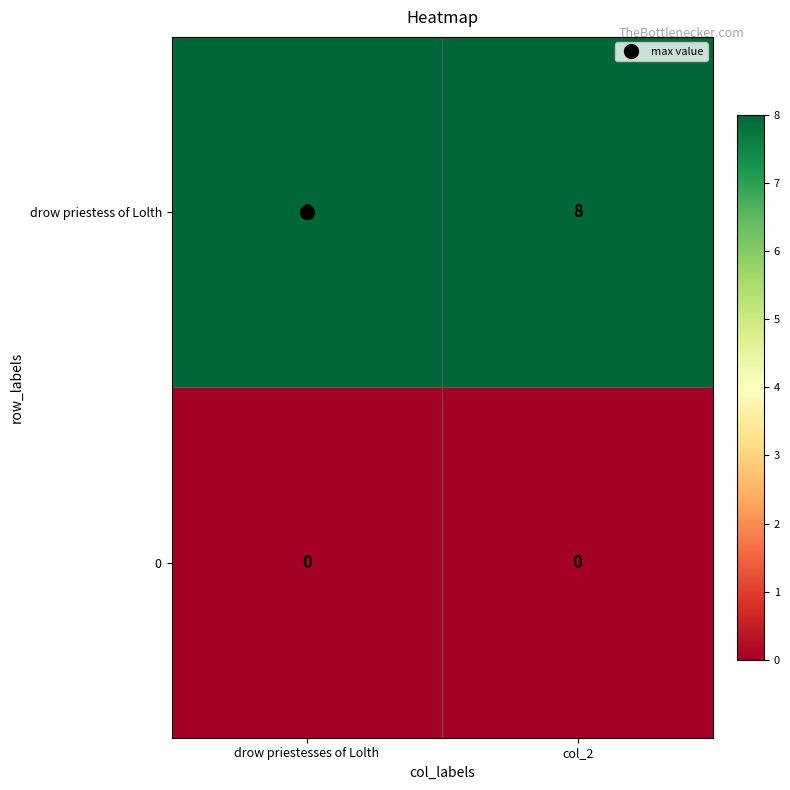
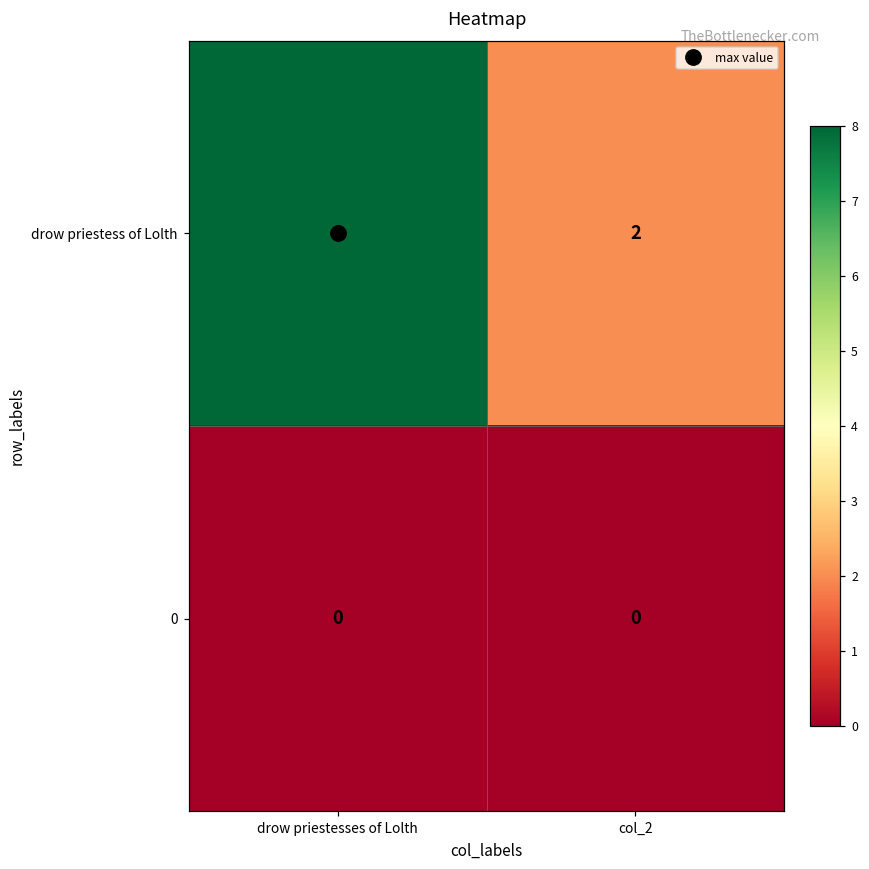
drow priestess of Lolth, col_2: 8 -> 2
